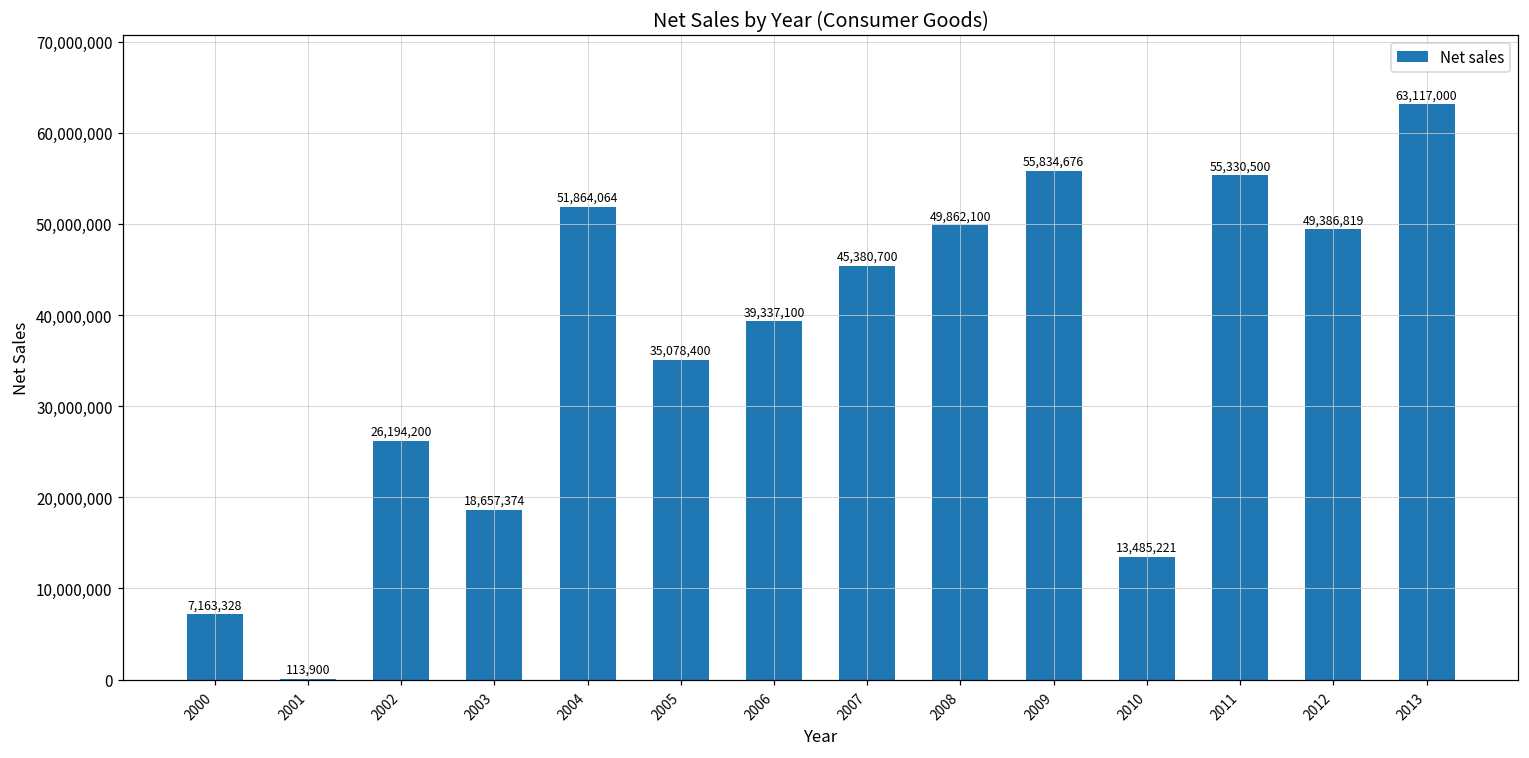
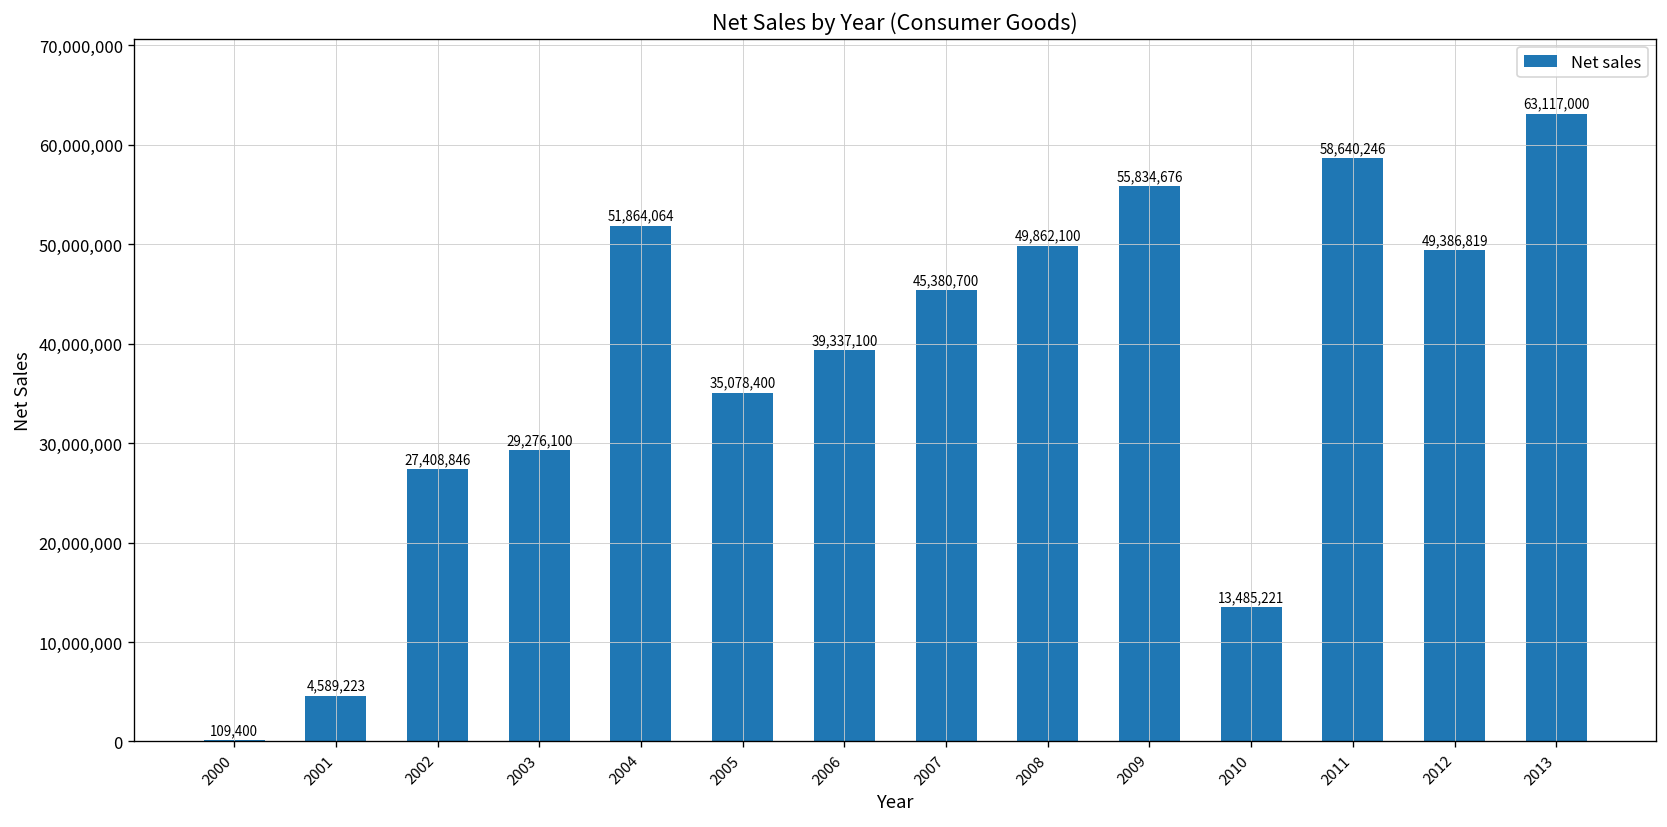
2000: 7,163,328 -> 109,400
2001: 113,900 -> 4,589,223
2002: 26,194,200 -> 27,408,846
2003: 18,657,374 -> 29,276,100
2011: 55,330,500 -> 58,640,246
